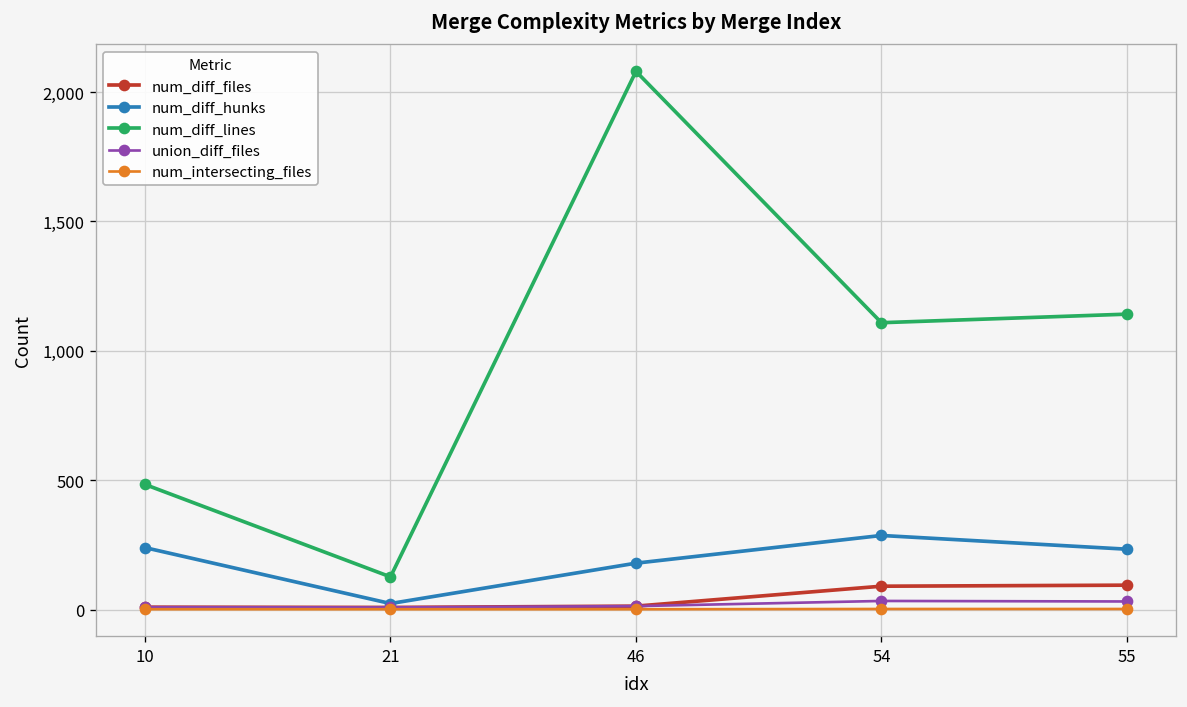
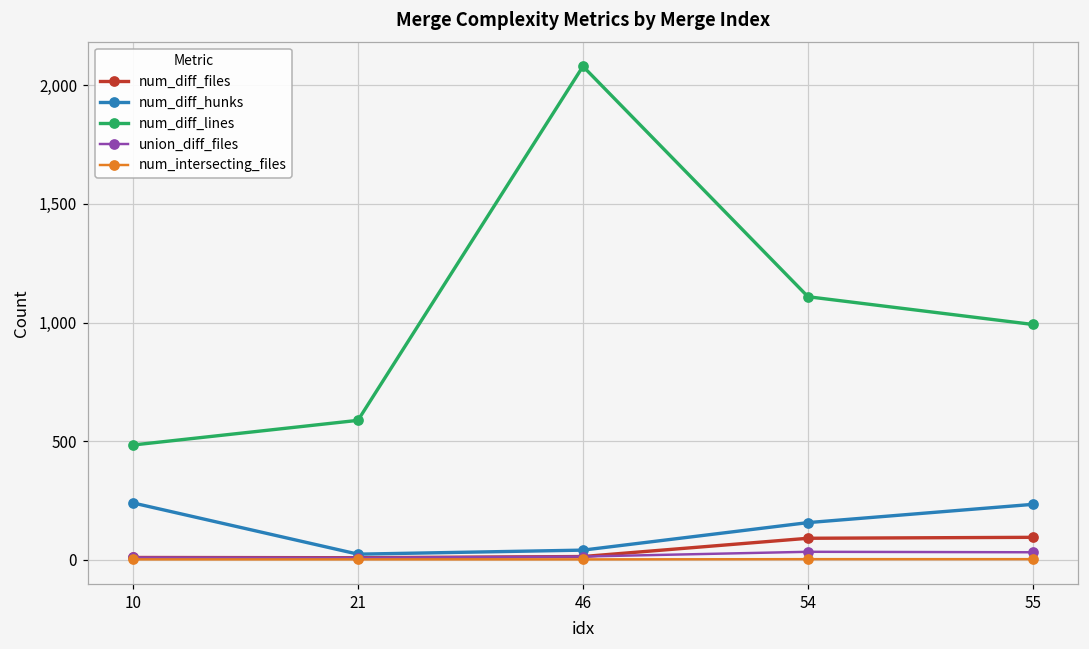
num_diff_lines, 21: 130 -> 590
num_diff_hunks, 46: 180 -> 40
num_diff_hunks, 54: 290 -> 160
num_diff_lines, 55: 1,140 -> 990
